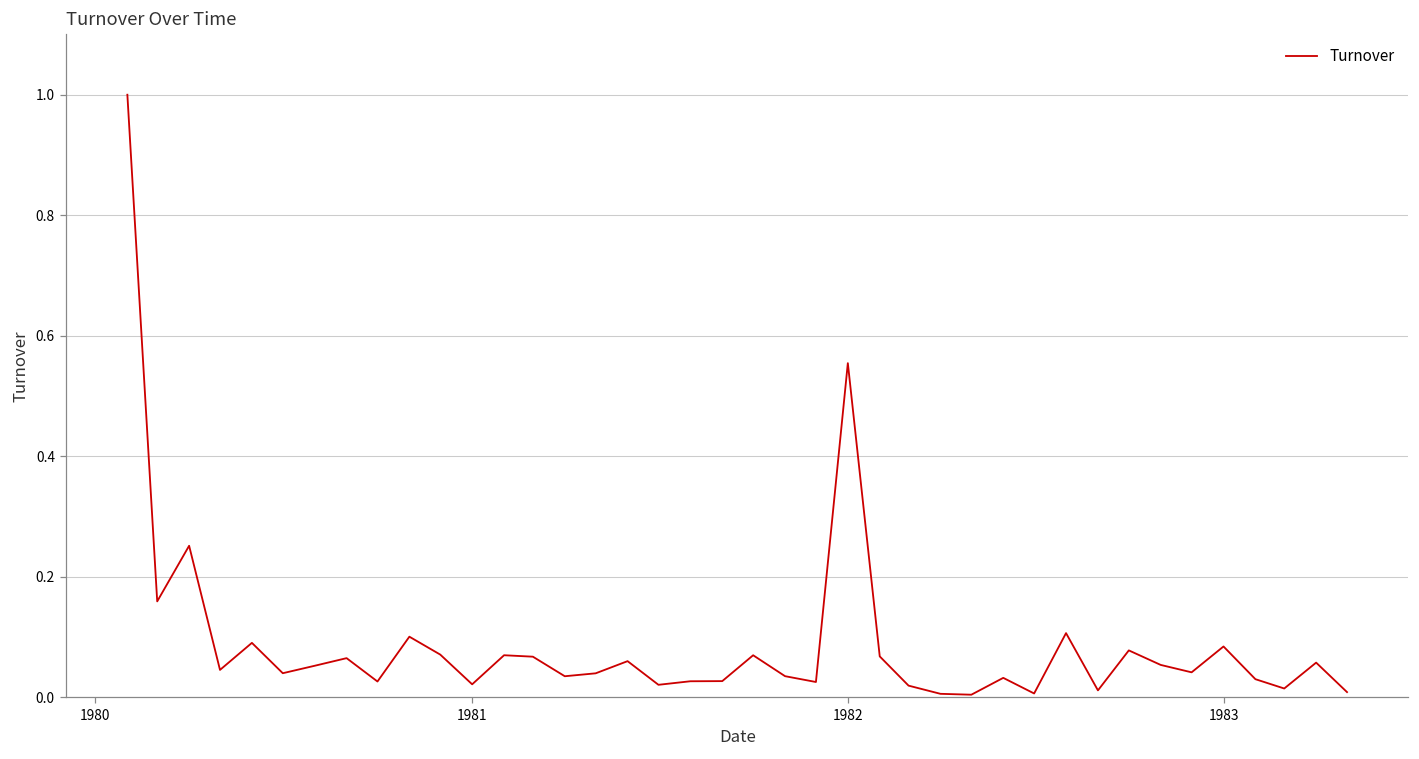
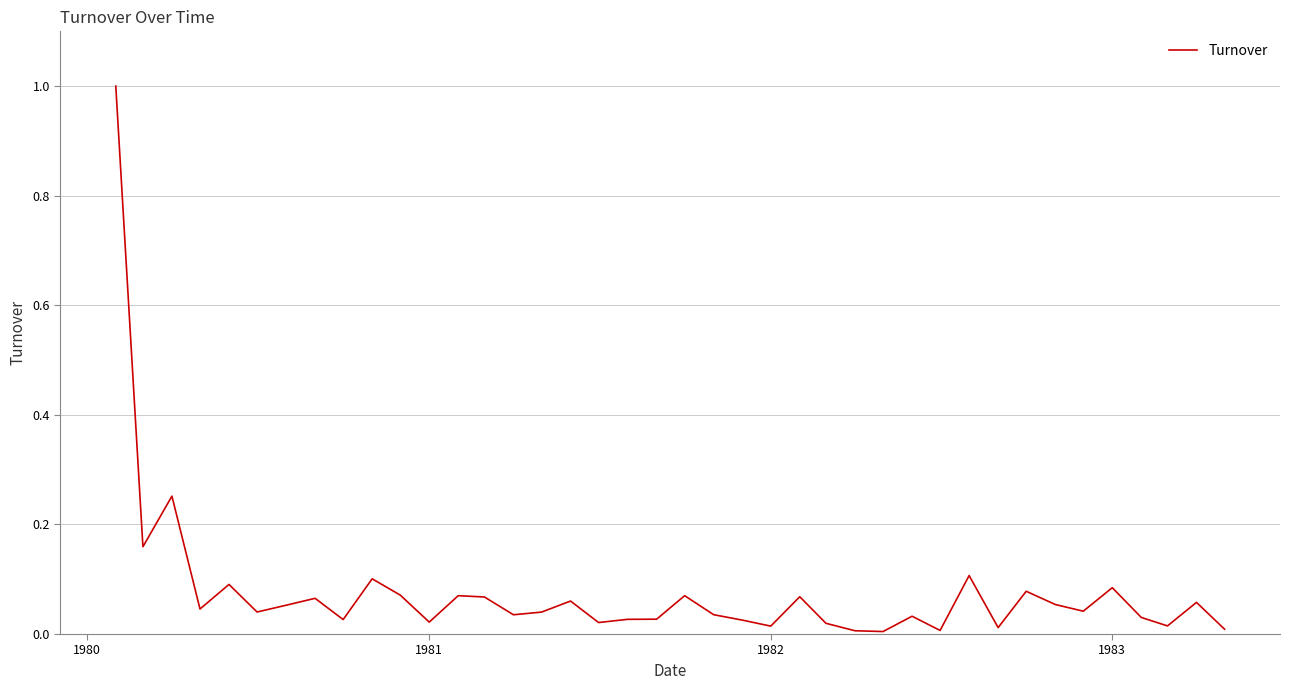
1982: 0.55 -> 0.01
